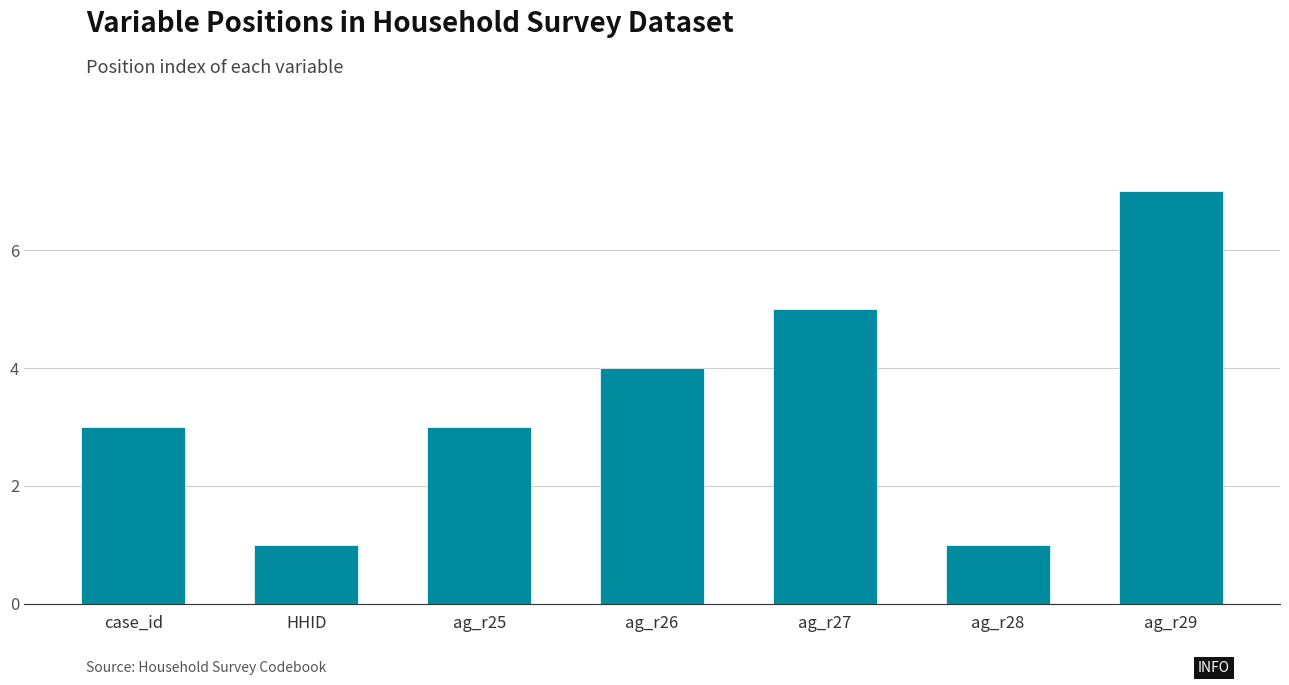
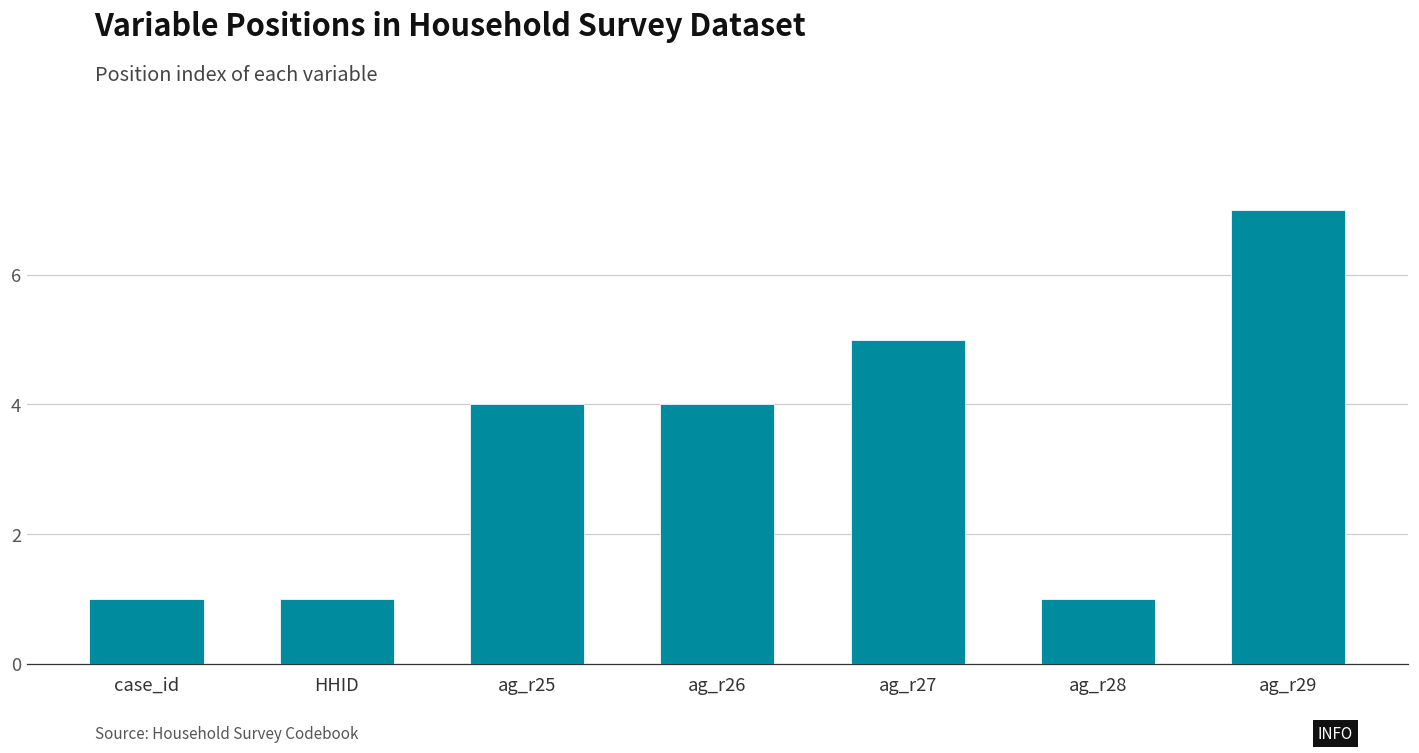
case_id: 3 -> 1
ag_r25: 3 -> 4
